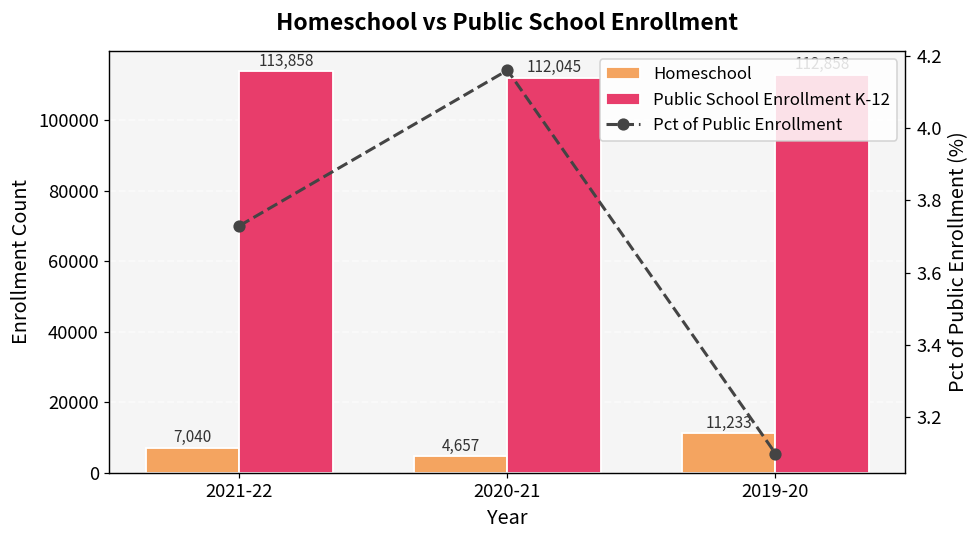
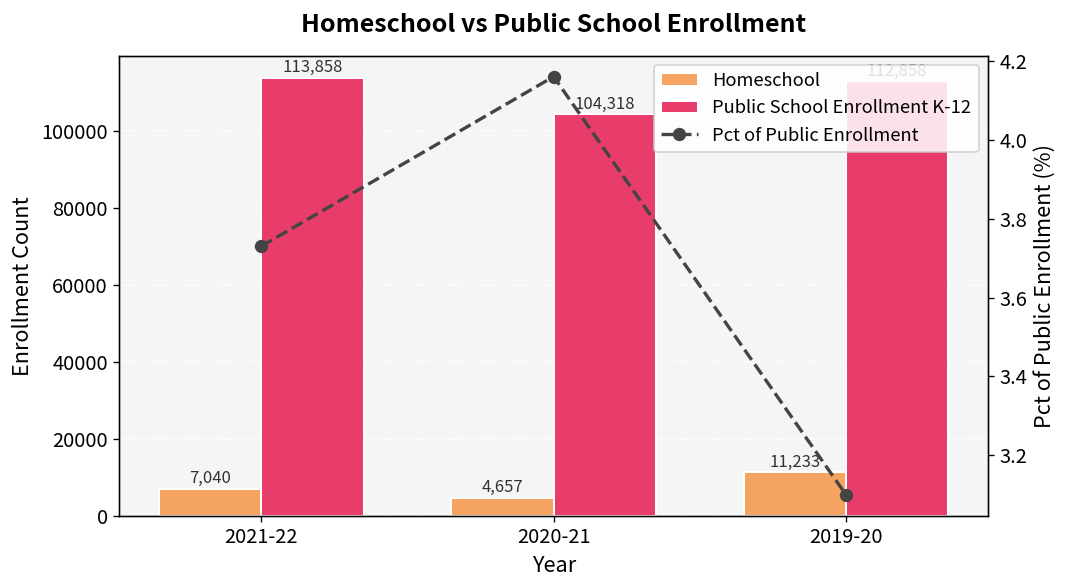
Public School Enrollment K-12, 2020-21: 112,045 -> 104,318
